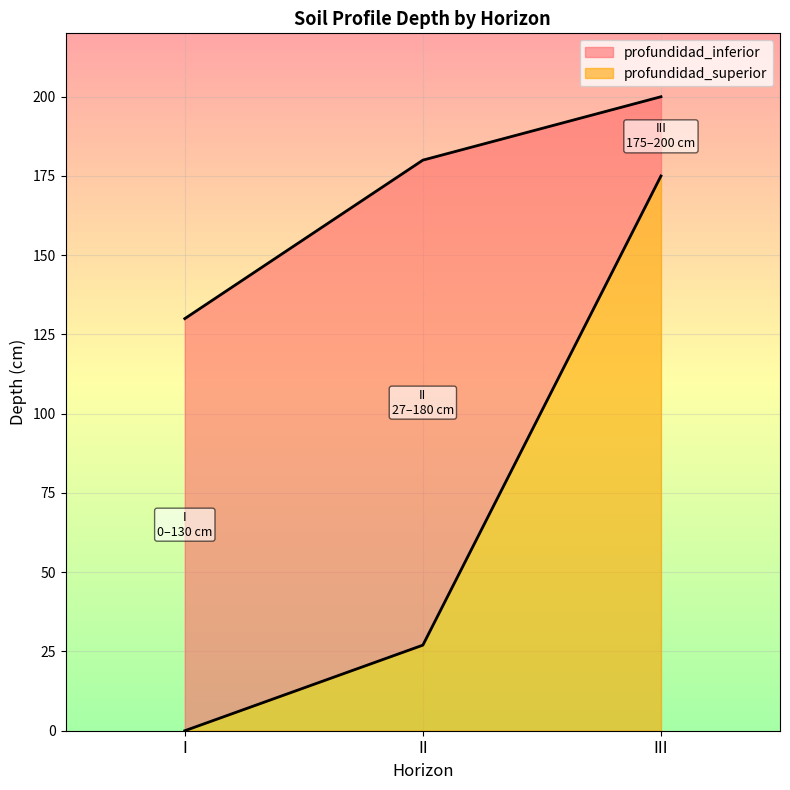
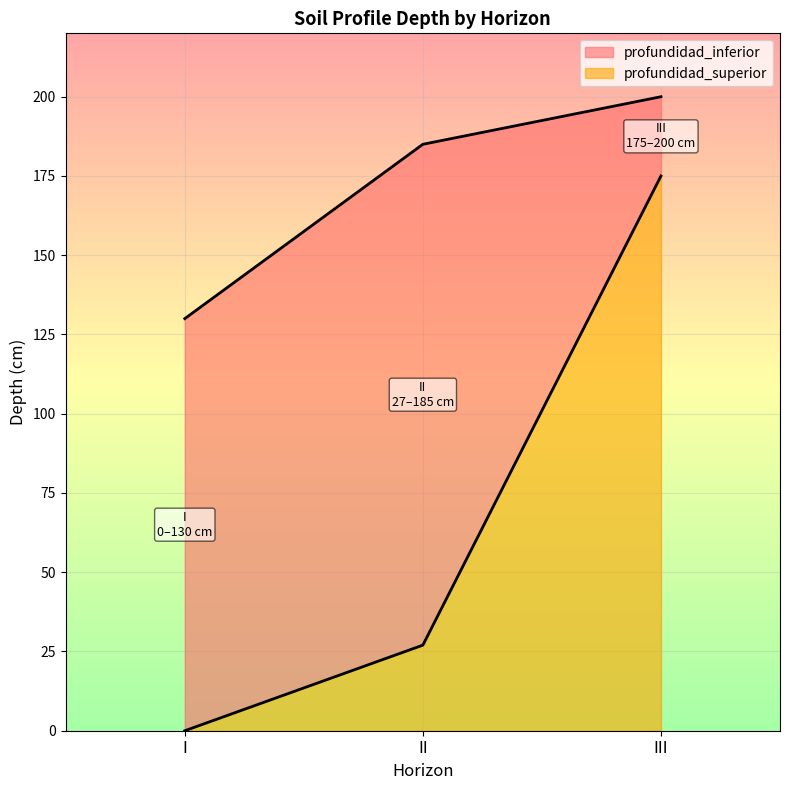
profundidad_inferior, II: 180 -> 185
